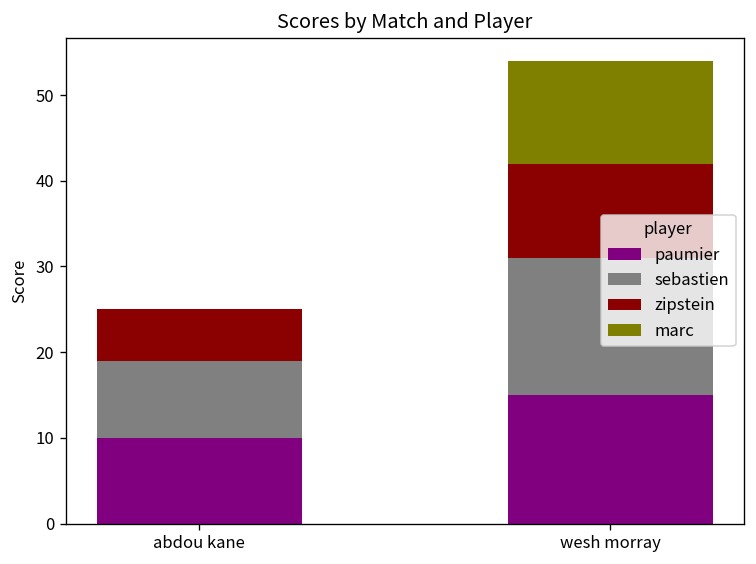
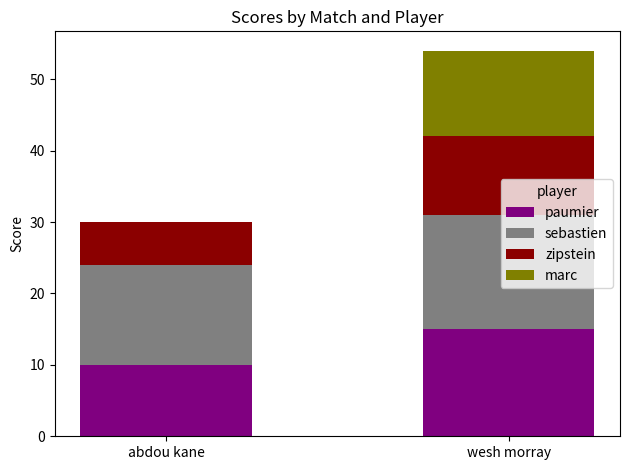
sebastien, abdou kane: 9 -> 14
